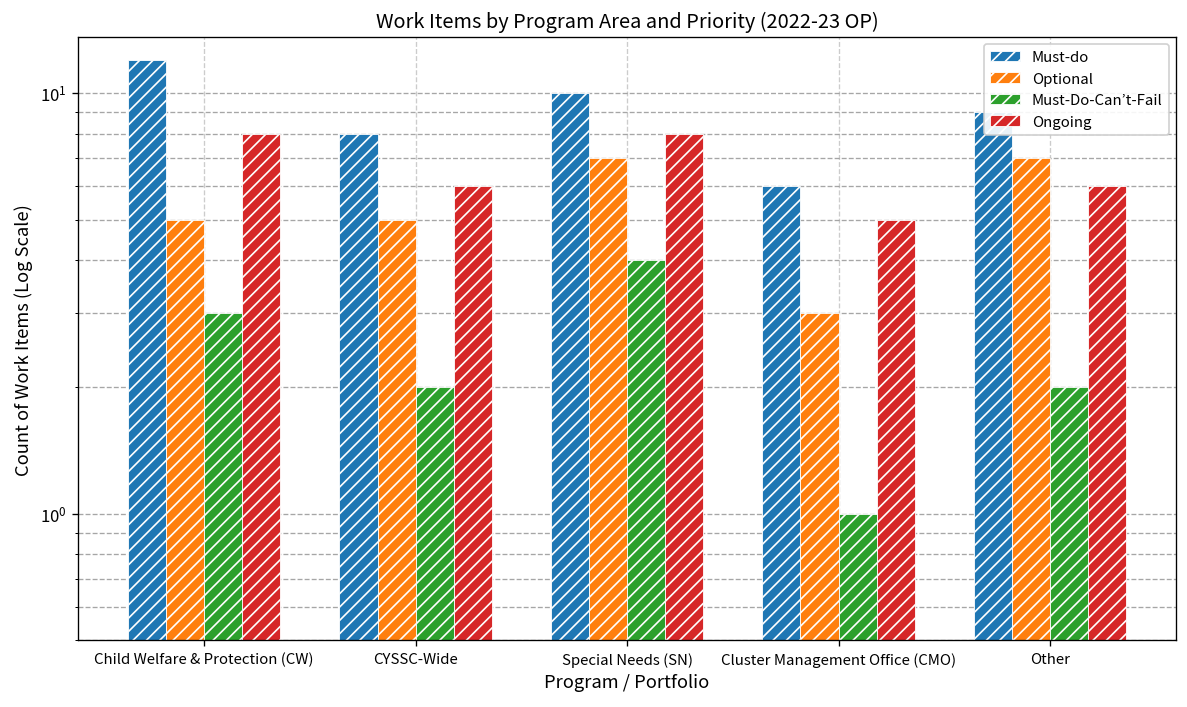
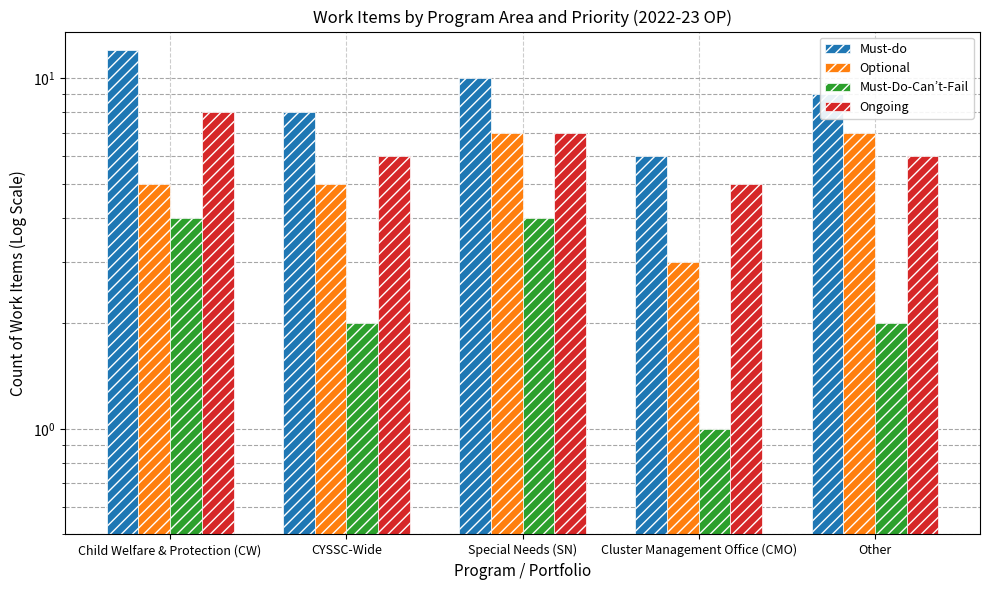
Must-Do-Can’t-Fail, Child Welfare & Protection (CW): 3 -> 4
Ongoing, Special Needs (SN): 8 -> 7
